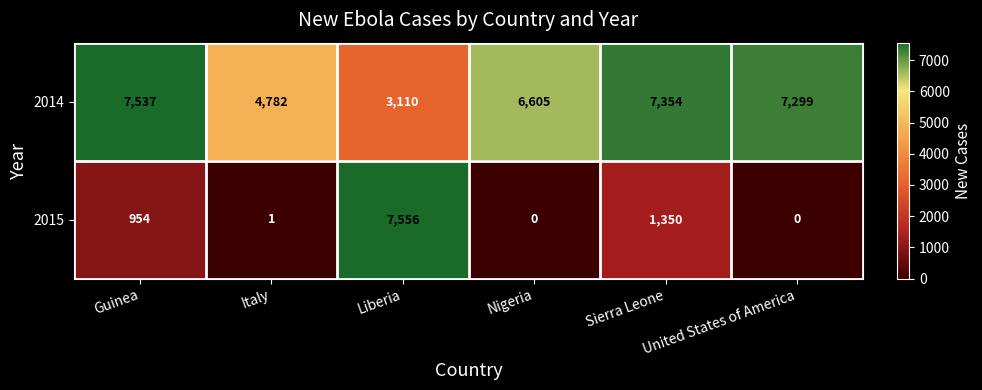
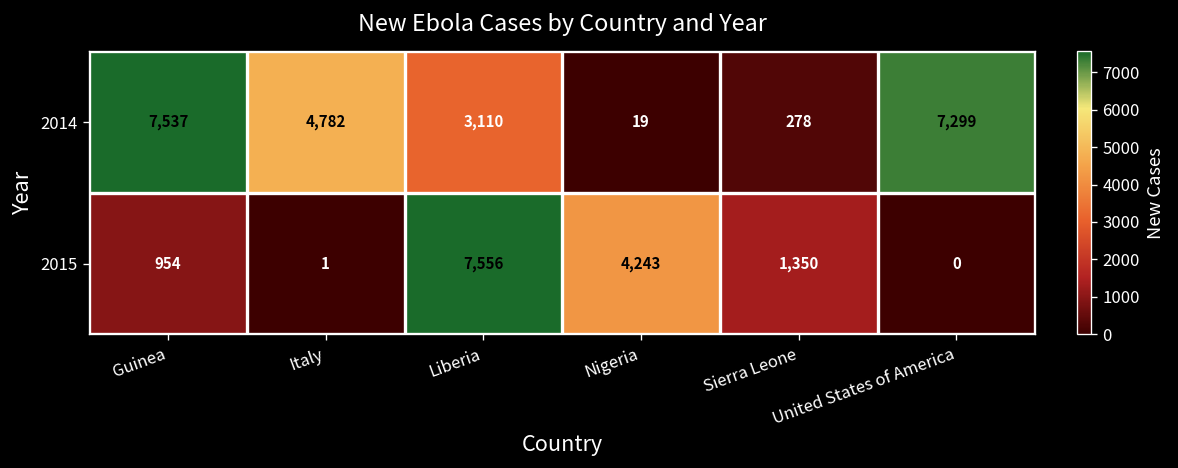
2014, Nigeria: 6,605 -> 19
2014, Sierra Leone: 7,354 -> 278
2015, Nigeria: 0 -> 4,243
